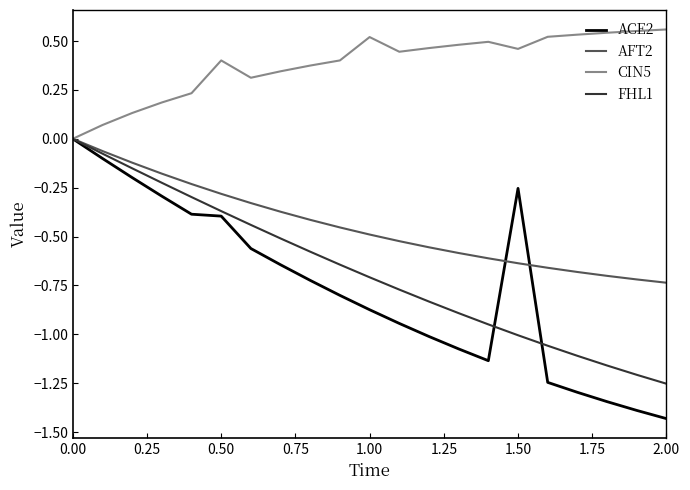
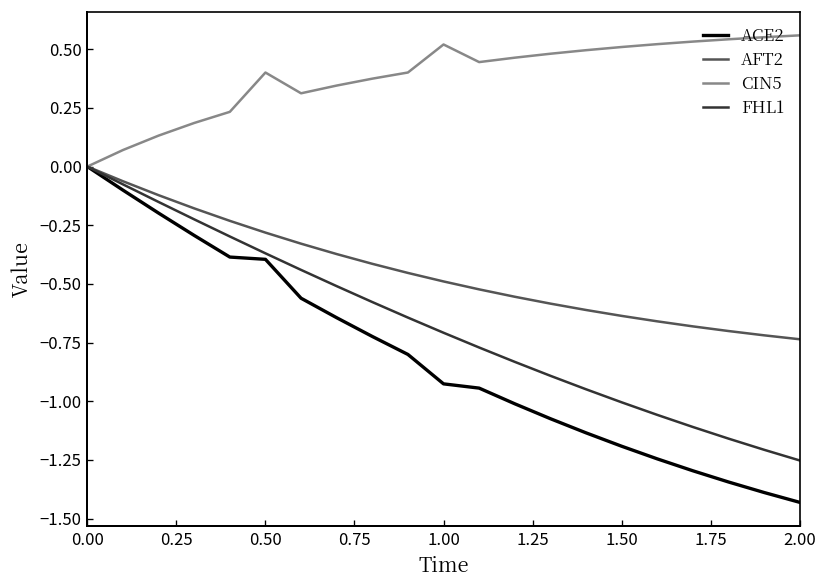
ACE2, 1.00: -0.87 -> -0.93
ACE2, 1.50: -0.25 -> -1.19
CIN5, 1.50: 0.46 -> 0.51
